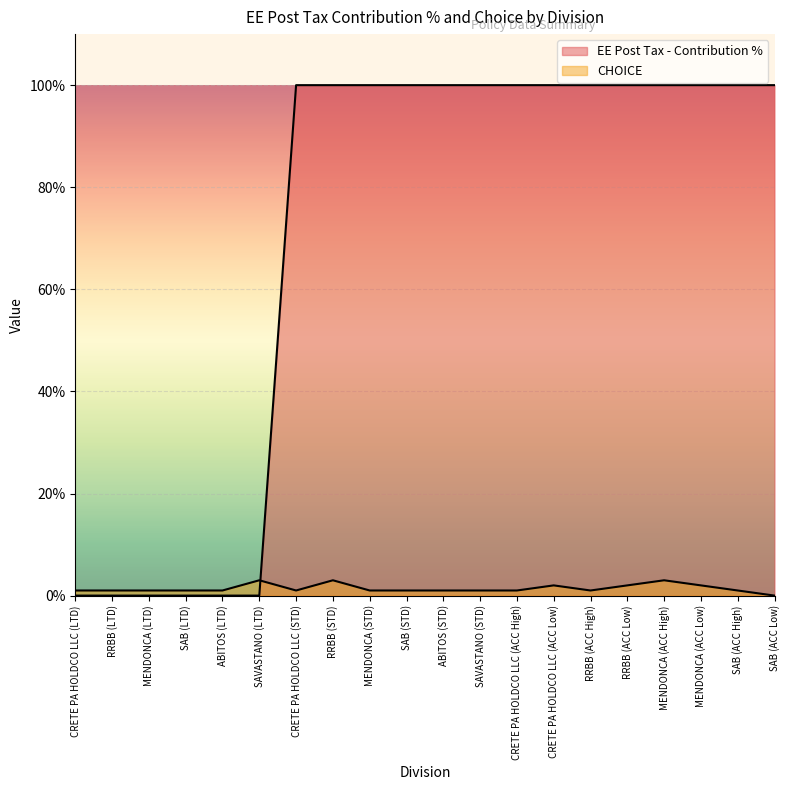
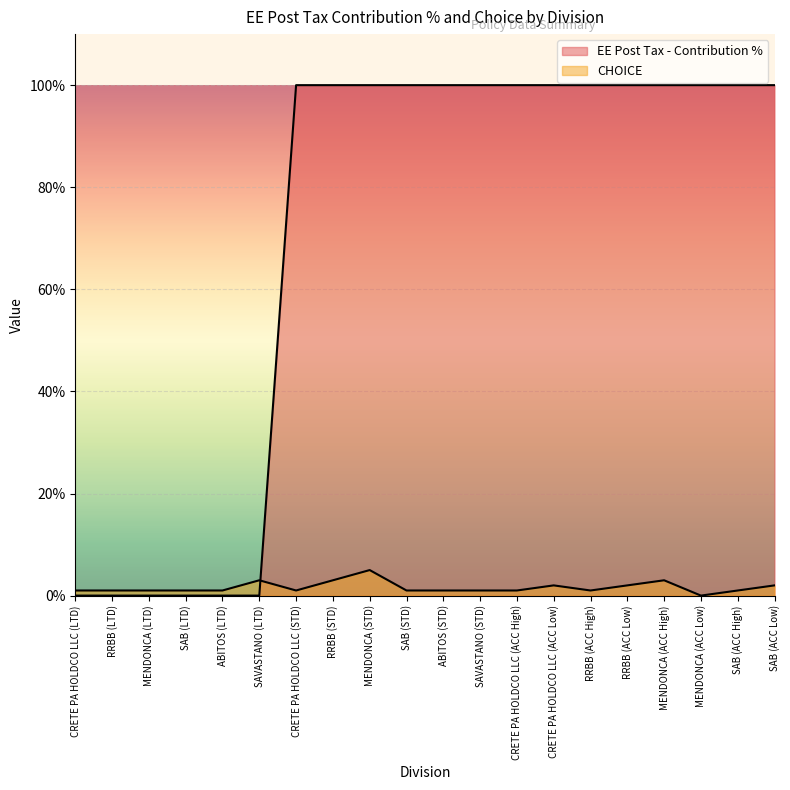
CHOICE, MENDONCA (STD): 1% -> 5%
CHOICE, MENDONCA (ACC Low): 2% -> 0%
CHOICE, SAB (ACC Low): 0% -> 2%
